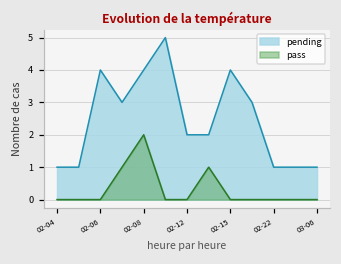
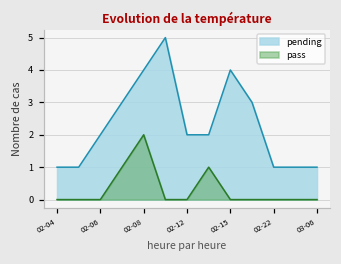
pending, 02-06: 4 -> 2
